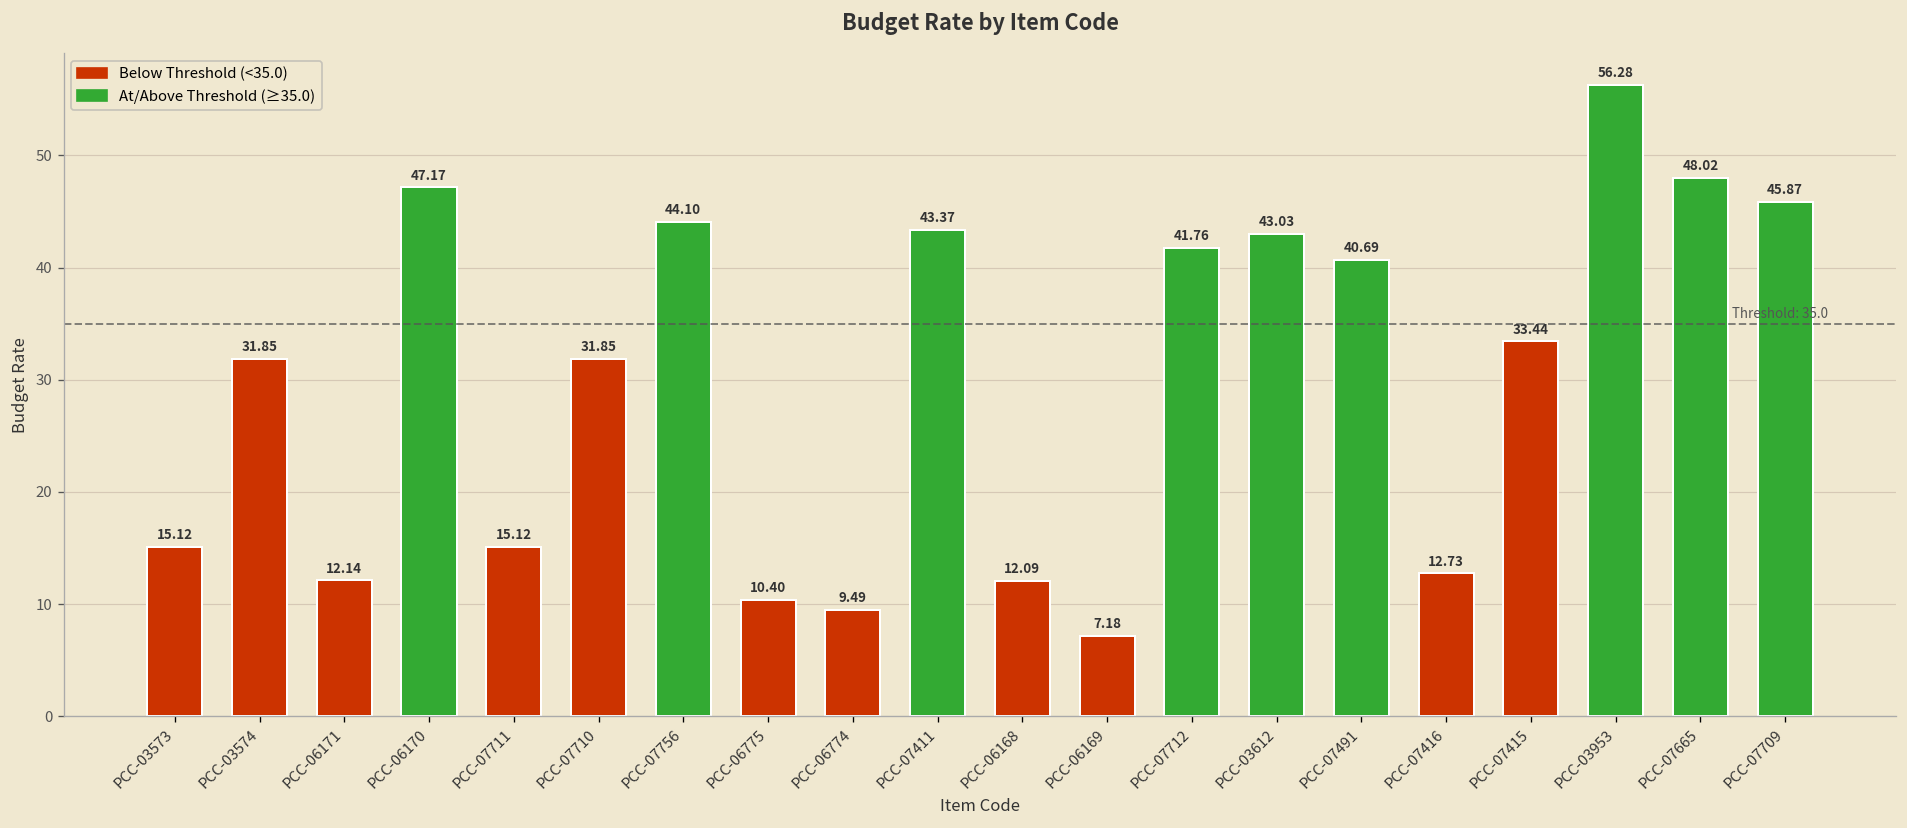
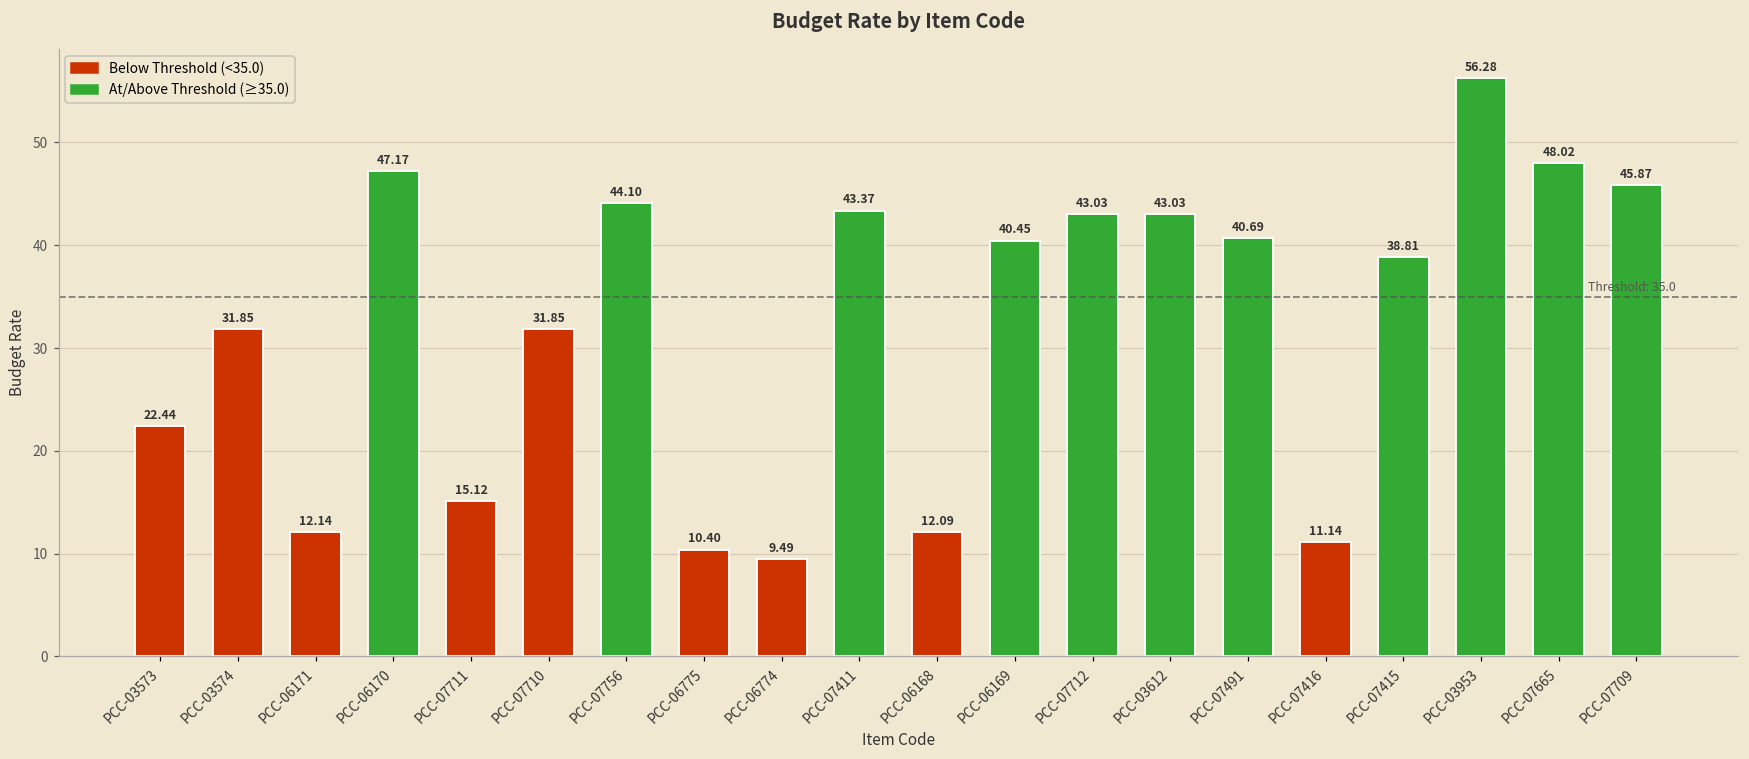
PCC-03573: 15.12 -> 22.44
PCC-06169: 7.18 -> 40.45
PCC-07712: 41.76 -> 43.03
PCC-07416: 12.73 -> 11.14
PCC-07415: 33.44 -> 38.81
